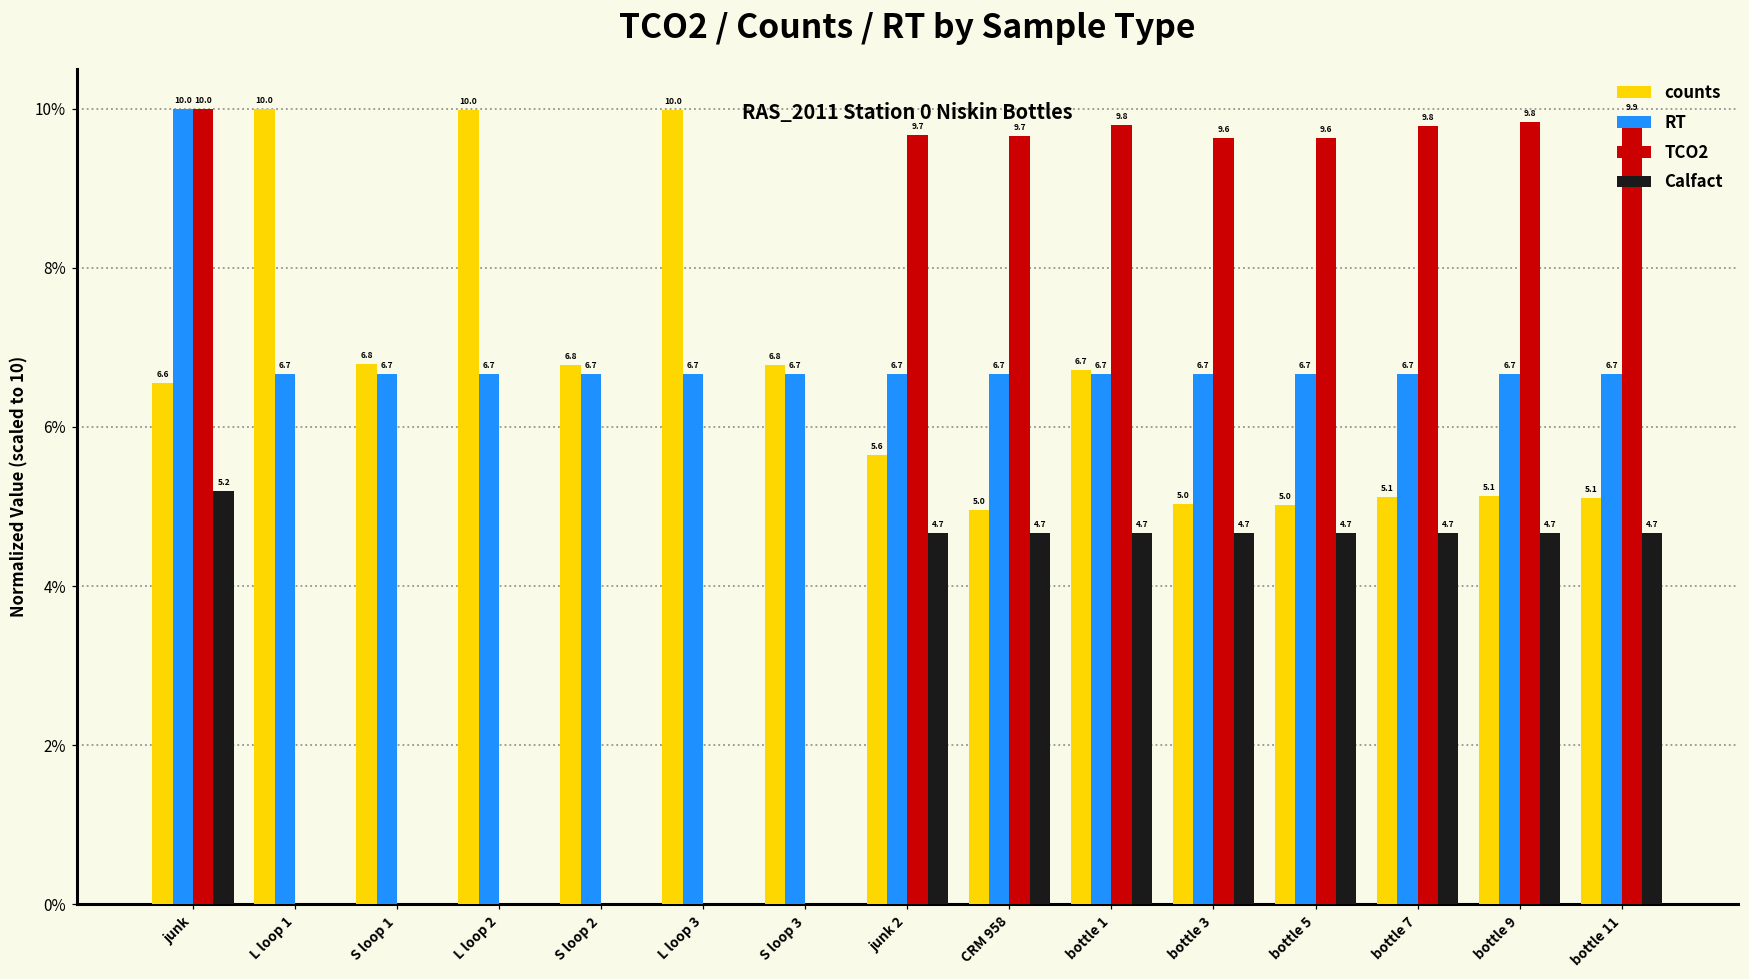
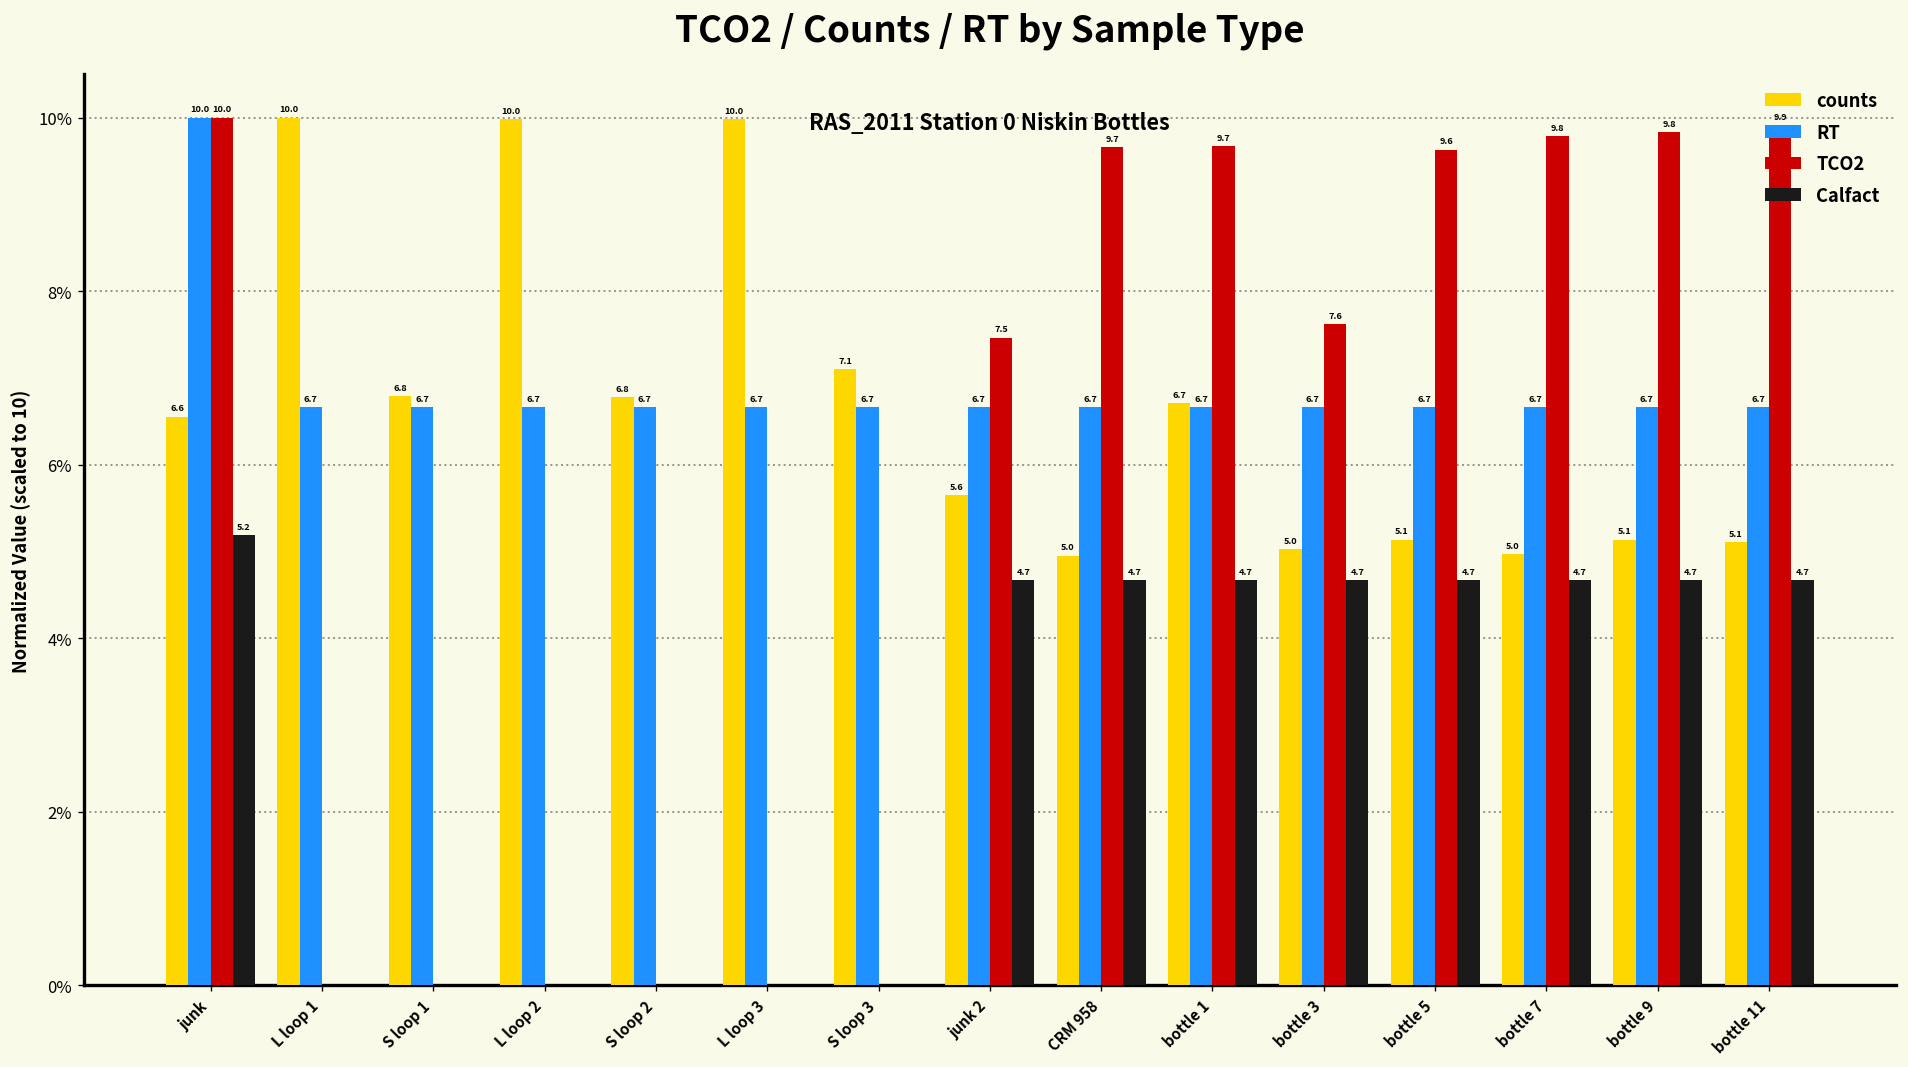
counts, S loop 3: 6.8 -> 7.1
TCO2, junk 2: 9.7 -> 7.5
TCO2, bottle 1: 9.8 -> 9.7
TCO2, bottle 3: 9.6 -> 7.6
counts, bottle 5: 5.0 -> 5.1
counts, bottle 7: 5.1 -> 5.0
